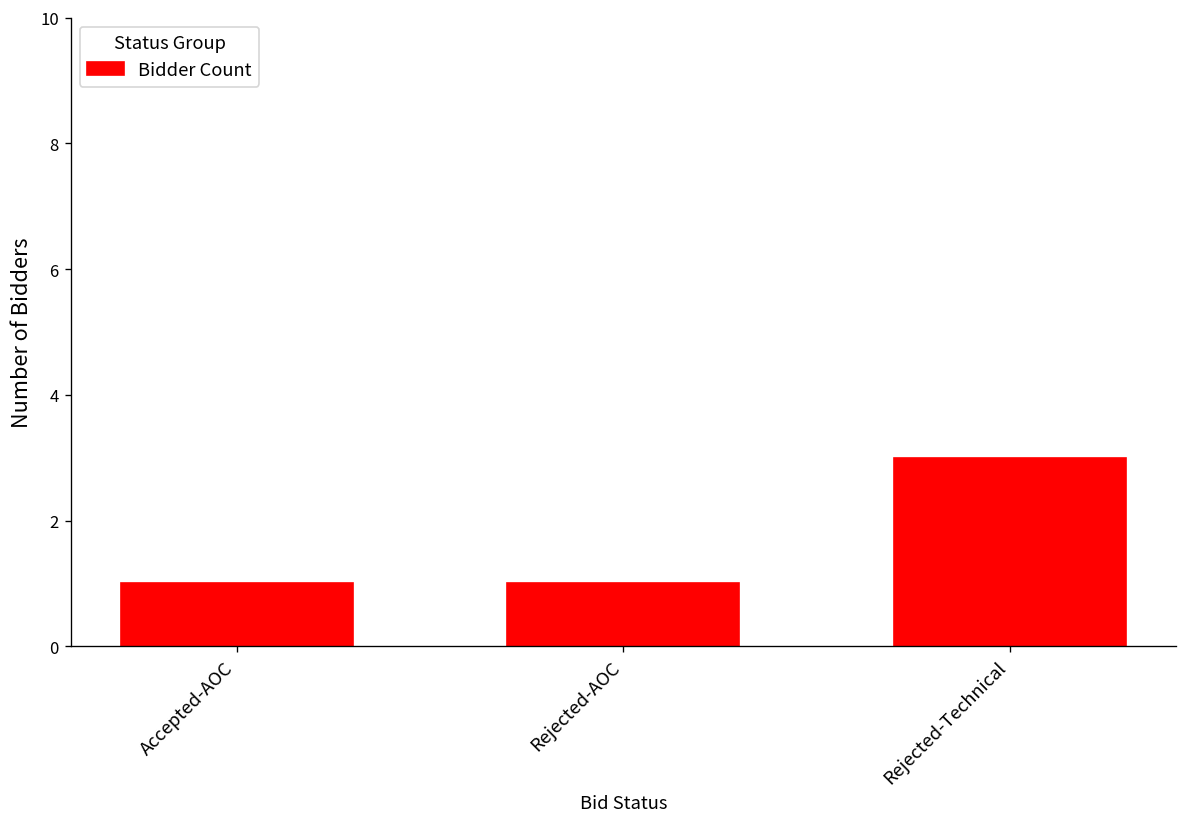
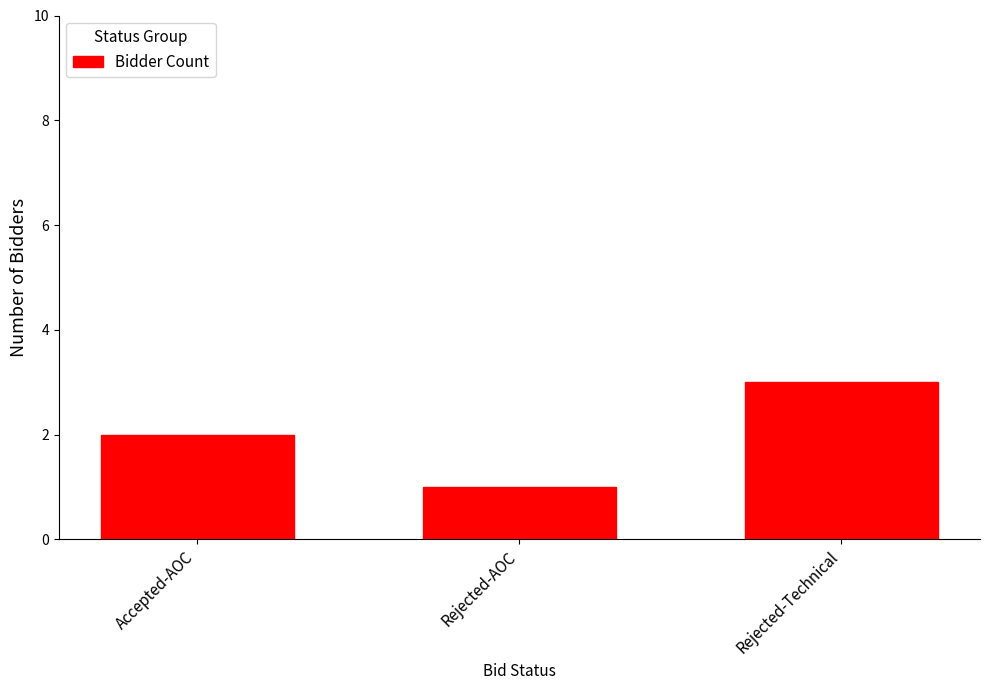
Accepted-AOC: 1 -> 2
